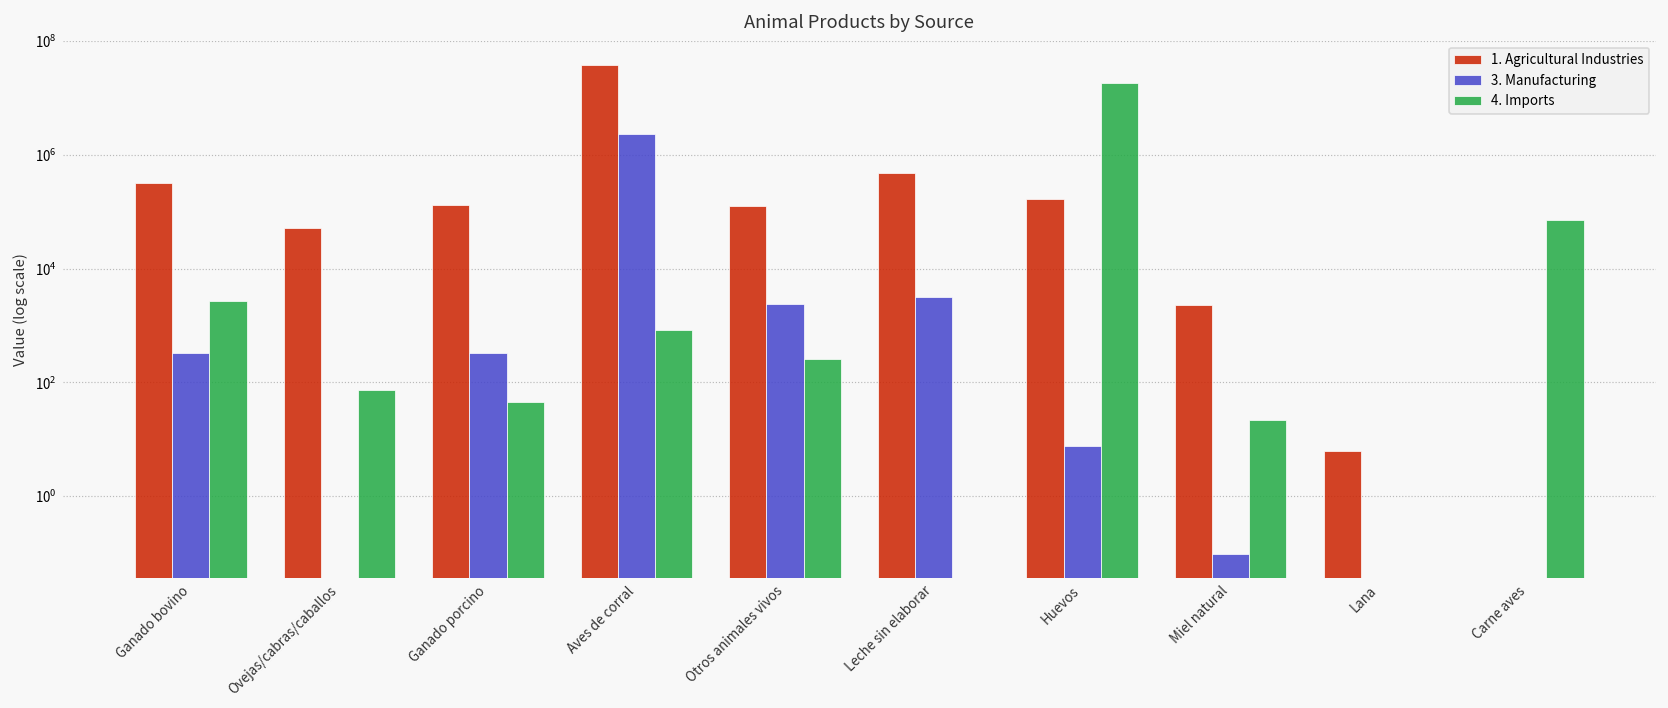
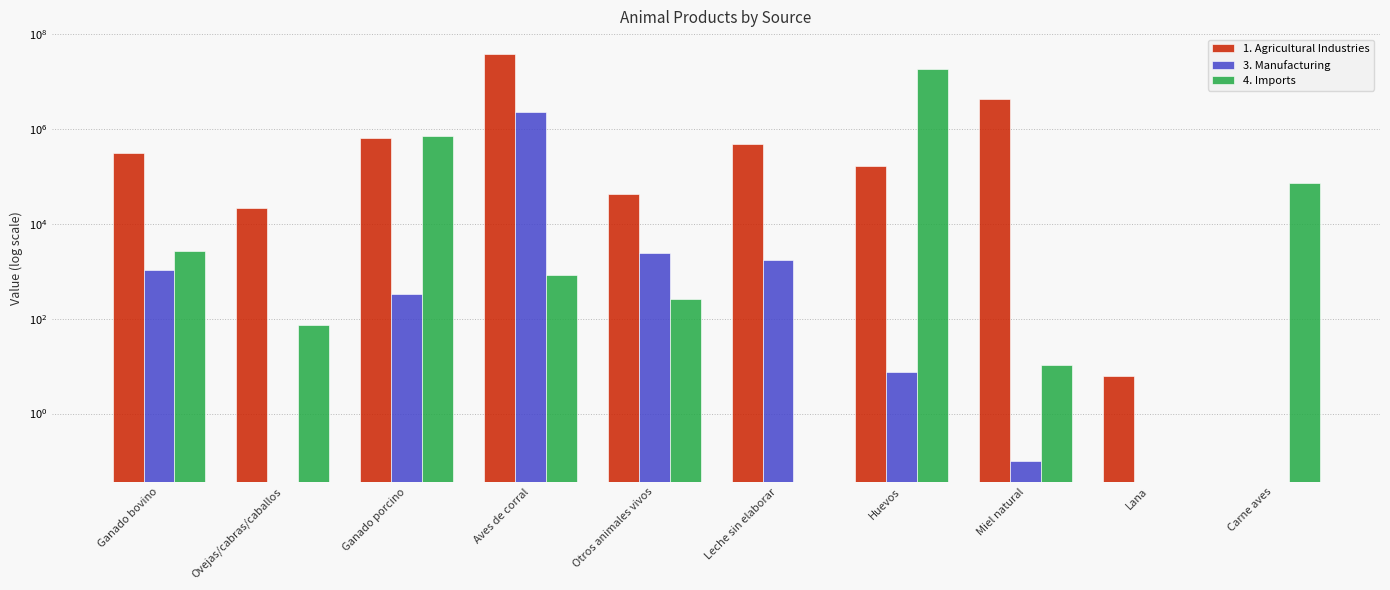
3. Manufacturing, Ganado bovino: 300 -> 1100
1. Agricultural Industries, Ovejas/cabras/caballos: 50000 -> 20000
1. Agricultural Industries, Ganado porcino: 130000 -> 600000
4. Imports, Ganado porcino: 50 -> 700000
1. Agricultural Industries, Otros animales vivos: 130000 -> 40000
3. Manufacturing, Leche sin elaborar: 3000 -> 1700
1. Agricultural Industries, Miel natural: 2000 -> 4000000
4. Imports, Miel natural: 20 -> 11
